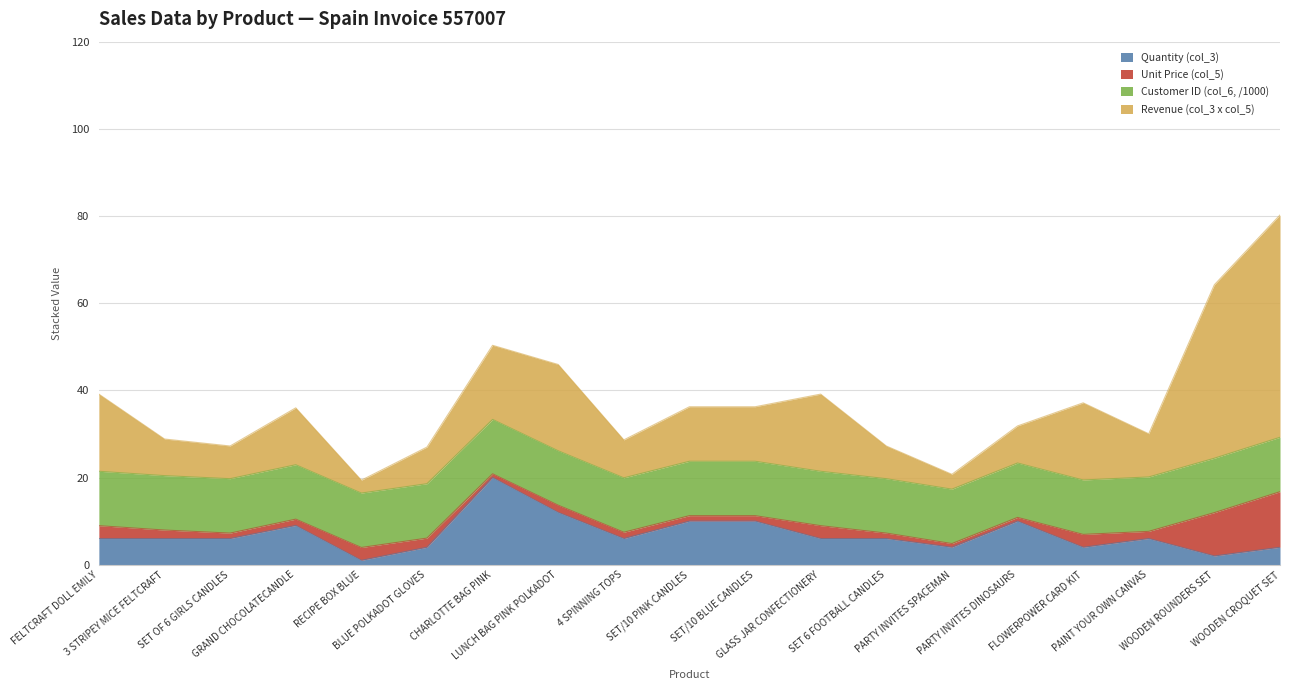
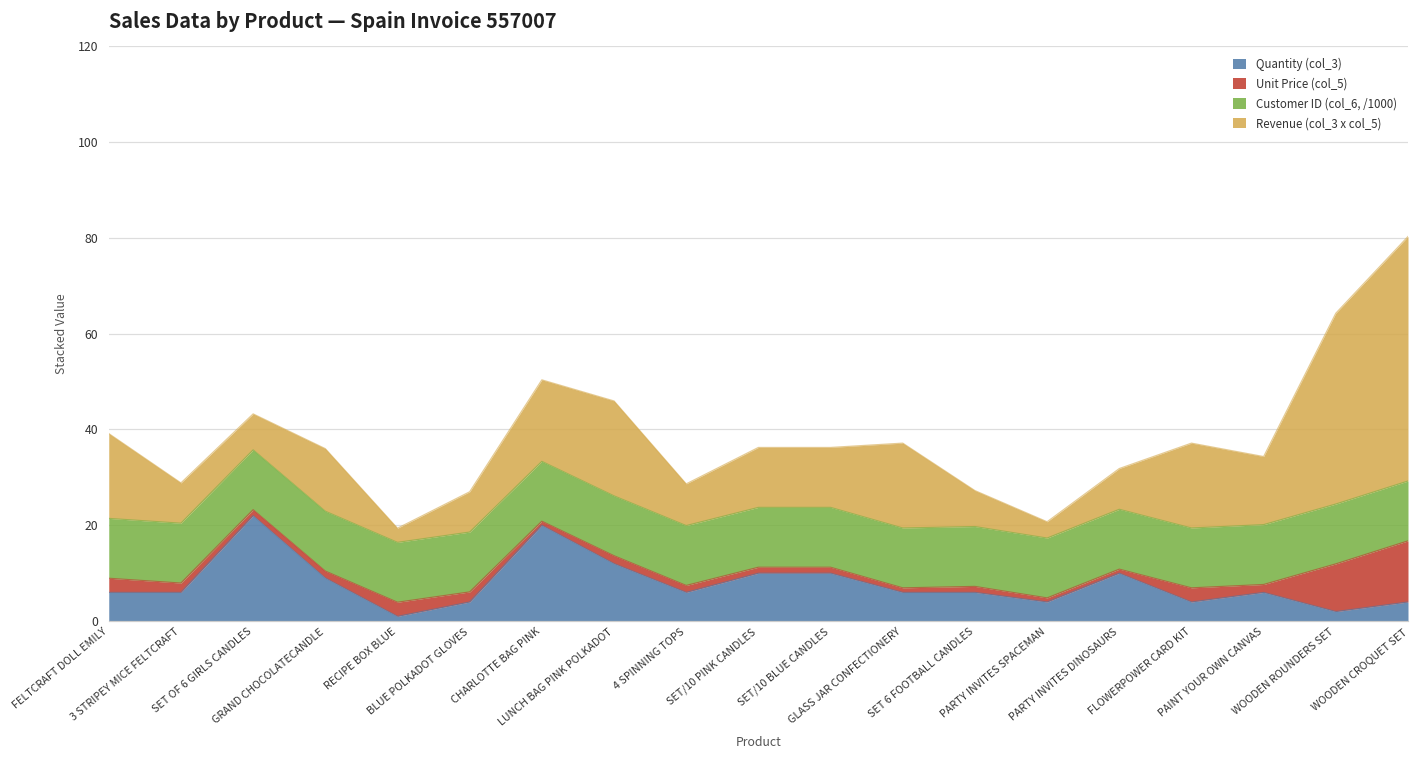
Quantity (col_3), SET OF 6 GIRLS CANDLES: 6 -> 22
Unit Price (col_5), GLASS JAR CONFECTIONERY: 3 -> 1
Revenue (col_3 x col_5), PAINT YOUR OWN CANVAS: 10 -> 14
